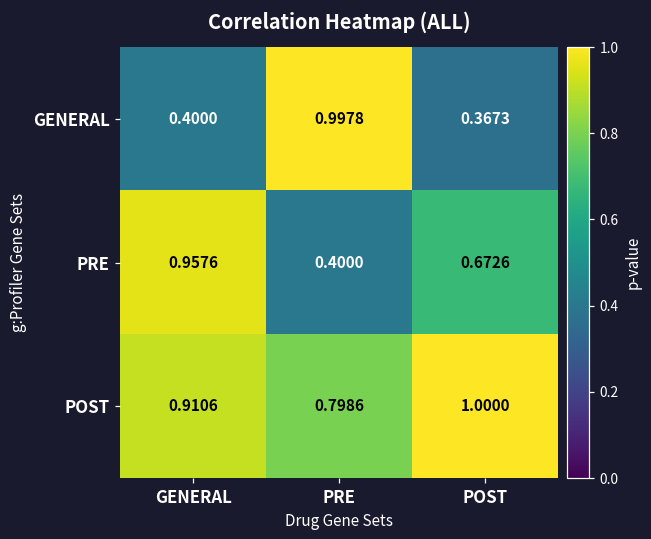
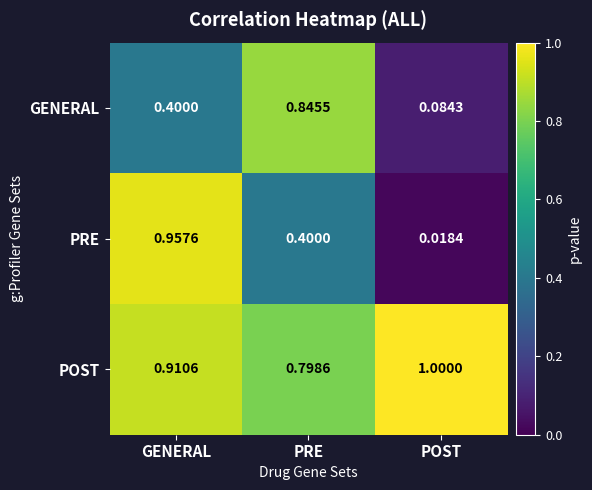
GENERAL, PRE: 0.9978 -> 0.8455
GENERAL, POST: 0.3673 -> 0.0843
PRE, POST: 0.6726 -> 0.0184
